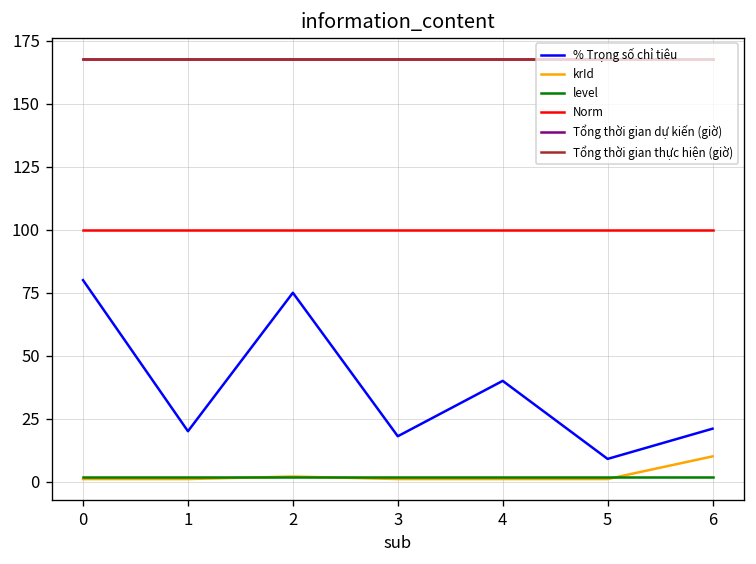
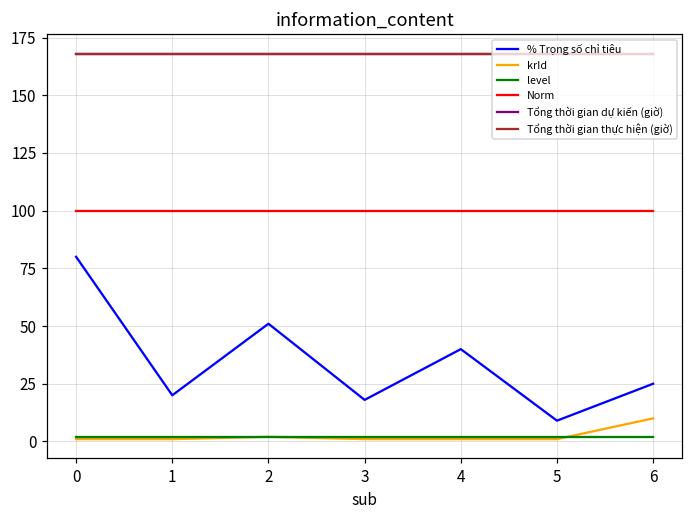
% Trọng số chỉ tiêu, 2: 75 -> 51
% Trọng số chỉ tiêu, 6: 21 -> 25
